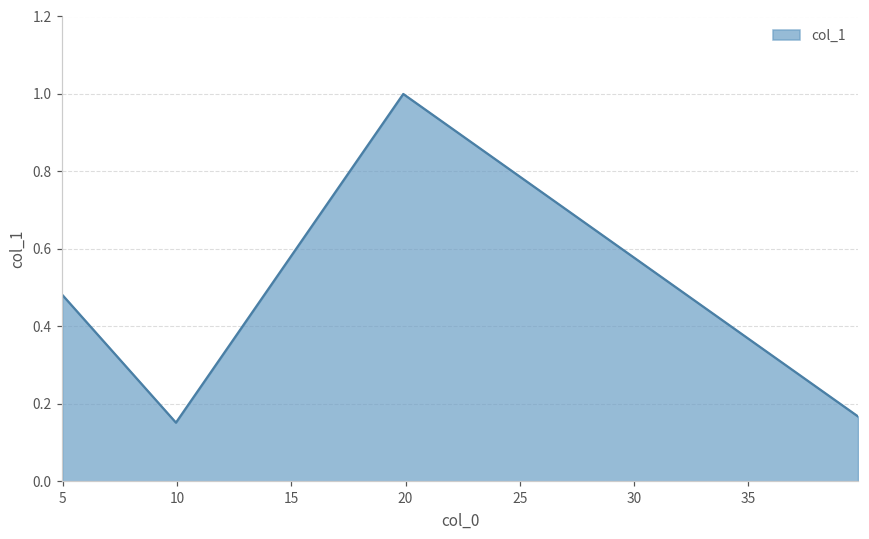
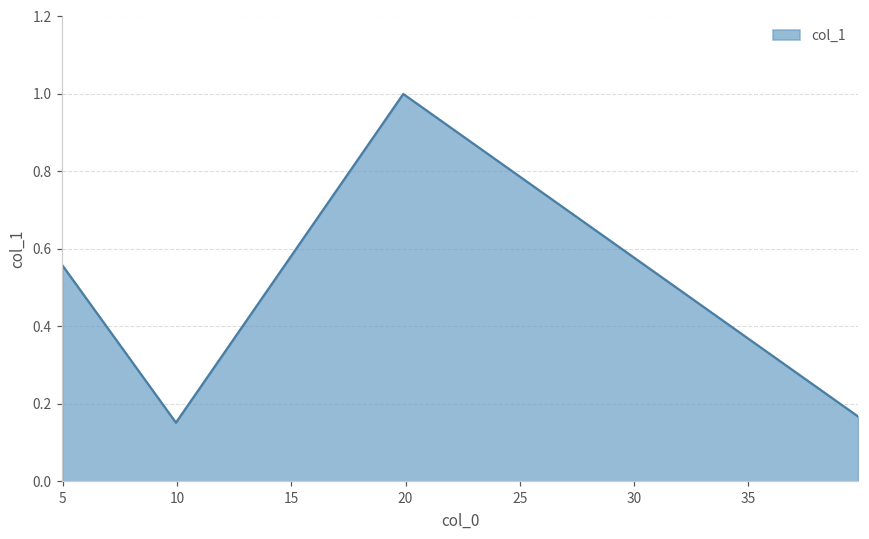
5: 0.48 -> 0.56
